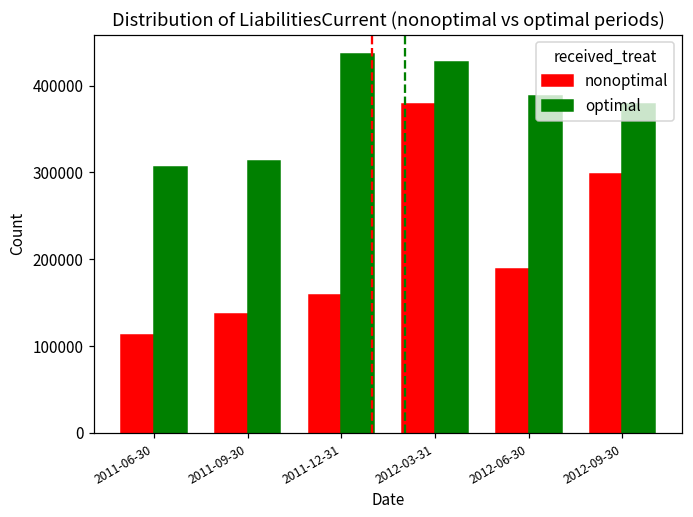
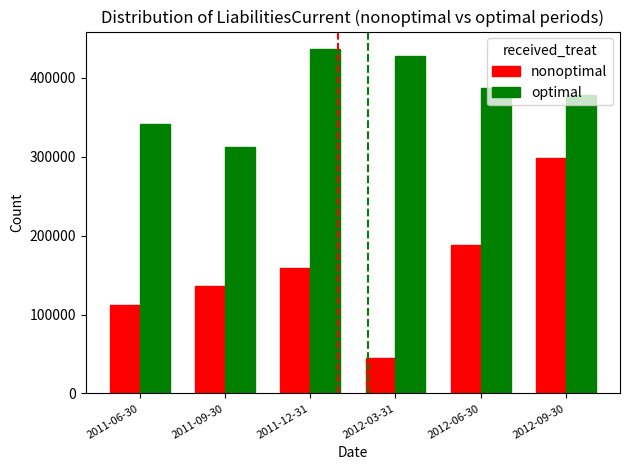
optimal, 2011-06-30: 310000 -> 340000
nonoptimal, 2012-03-31: 380000 -> 40000
